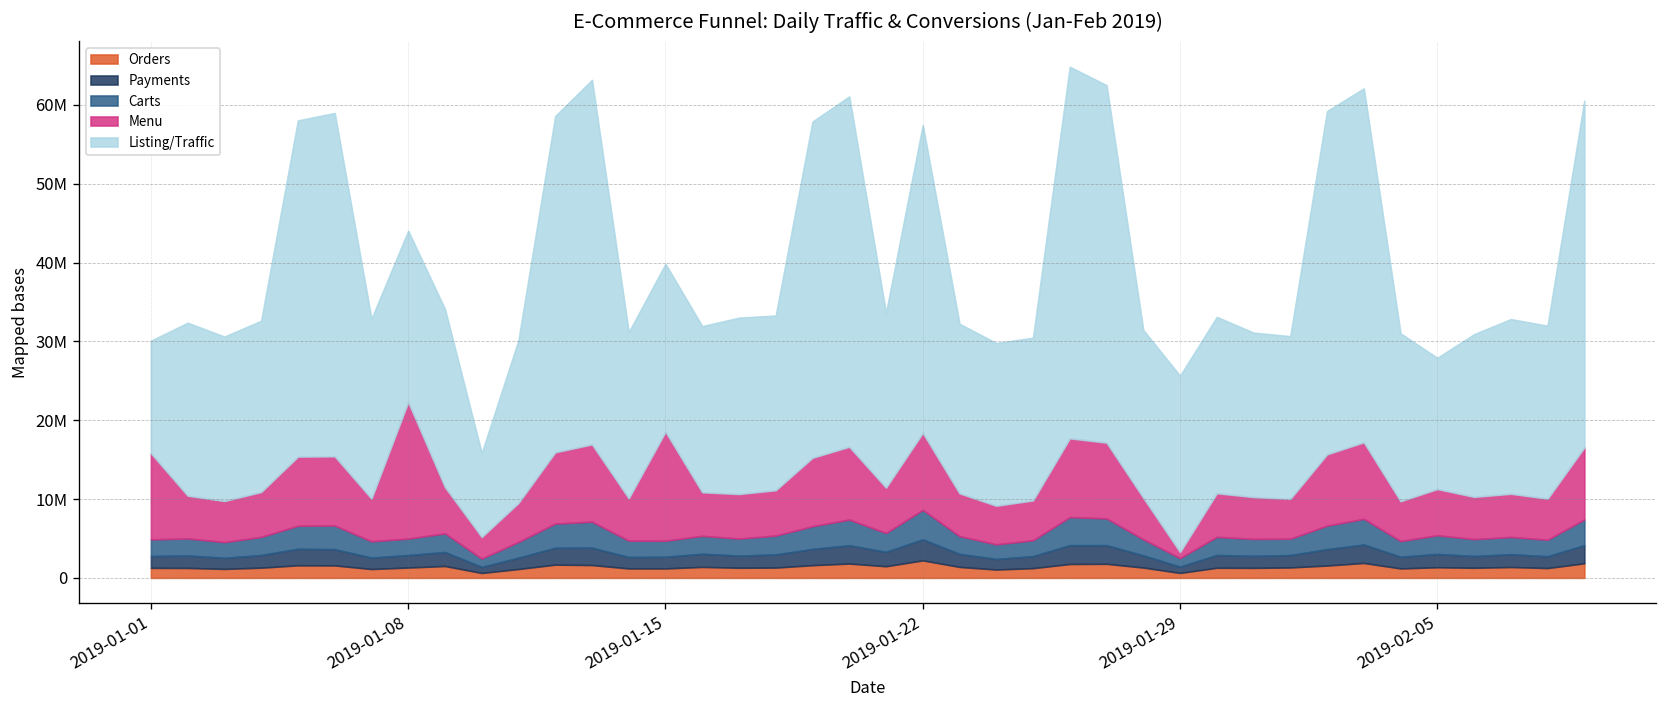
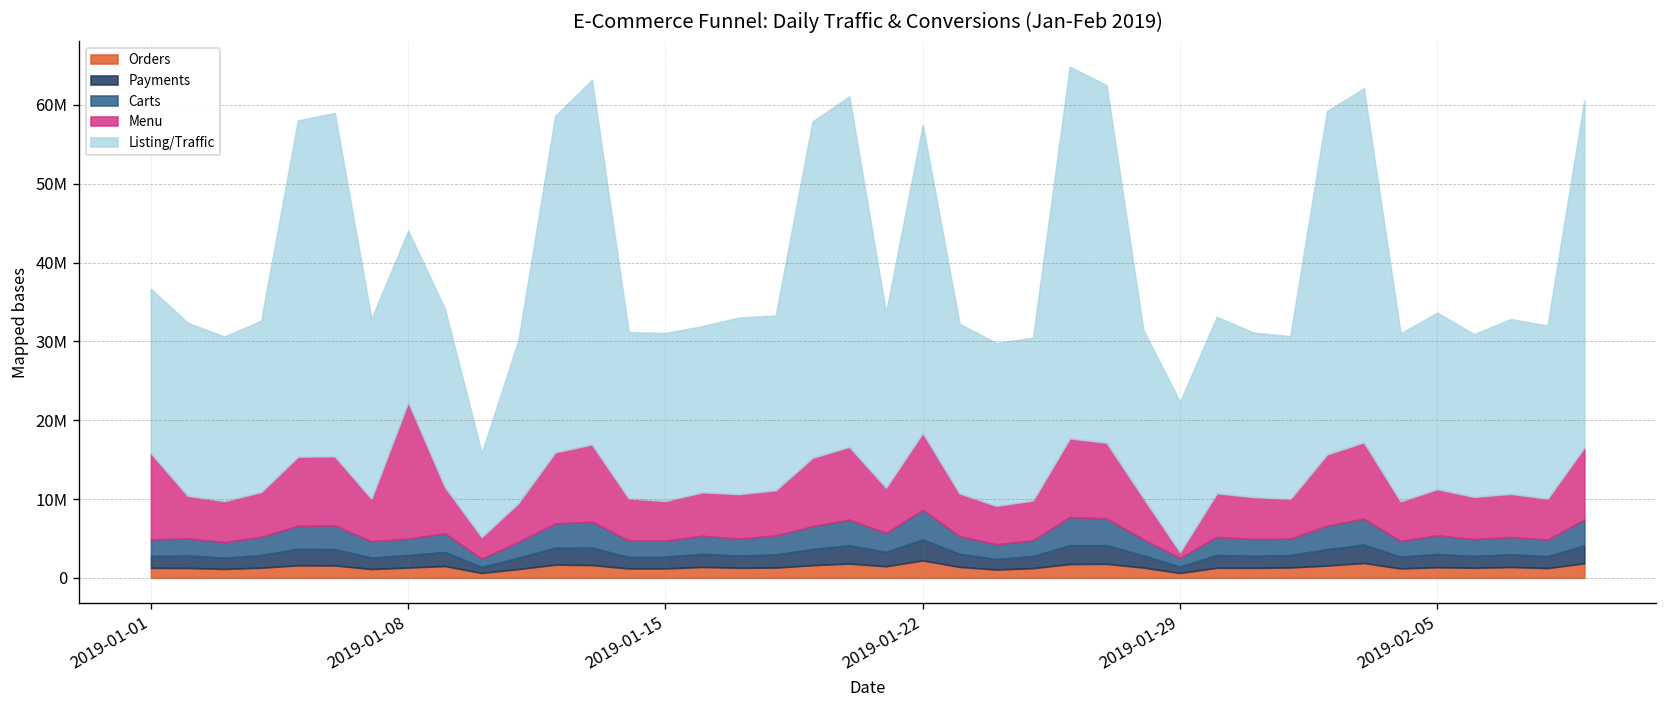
Listing/Traffic, 2019-01-01: 14000000 -> 21000000
Menu, 2019-01-15: 14000000 -> 5000000
Listing/Traffic, 2019-01-29: 22000000 -> 19000000
Listing/Traffic, 2019-02-05: 17000000 -> 22000000
